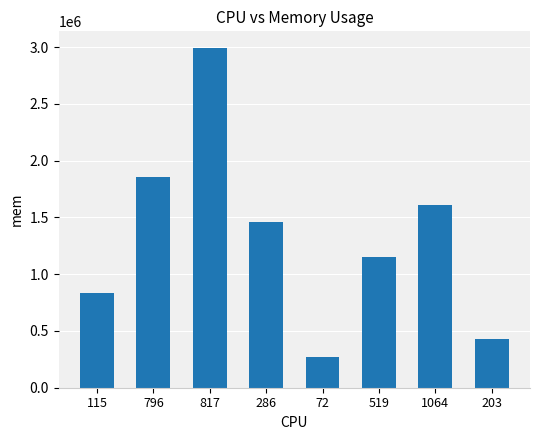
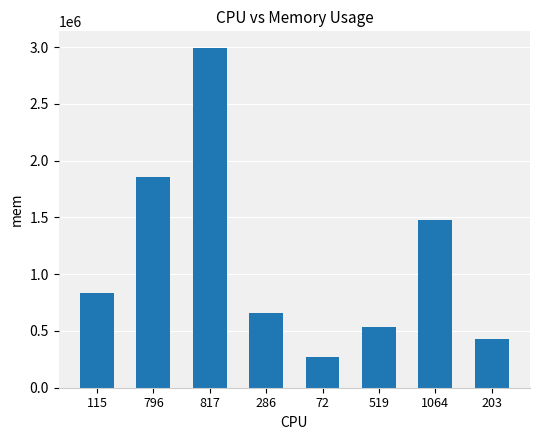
286: 1460000 -> 660000
519: 1150000 -> 540000
1064: 1610000 -> 1470000
